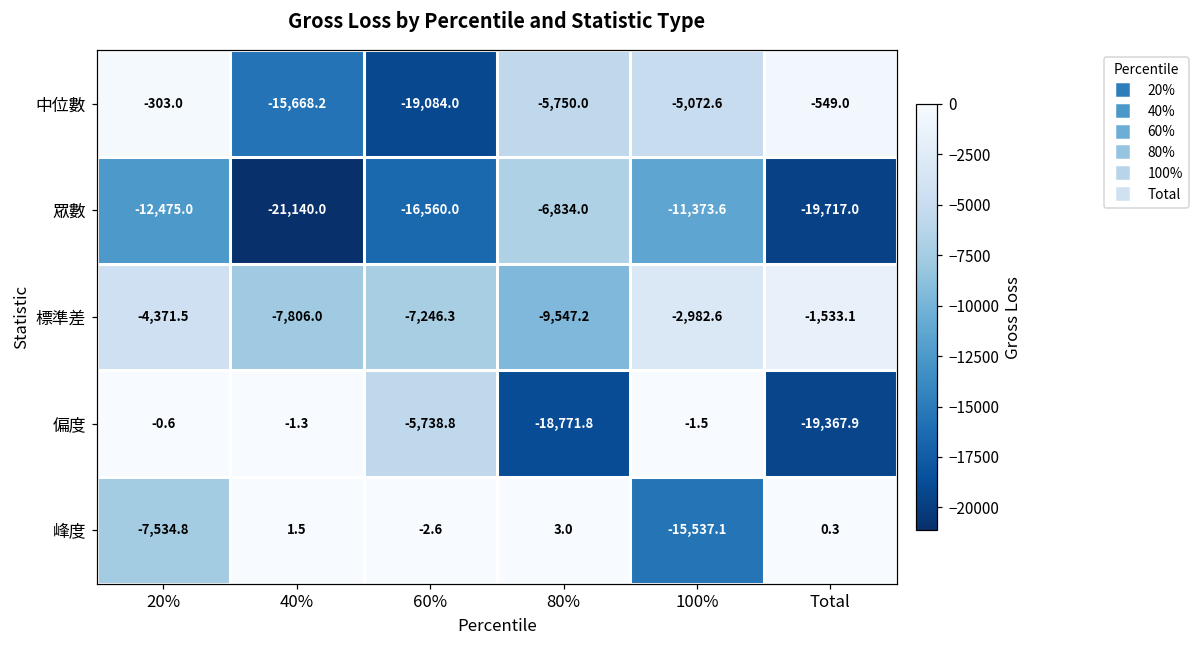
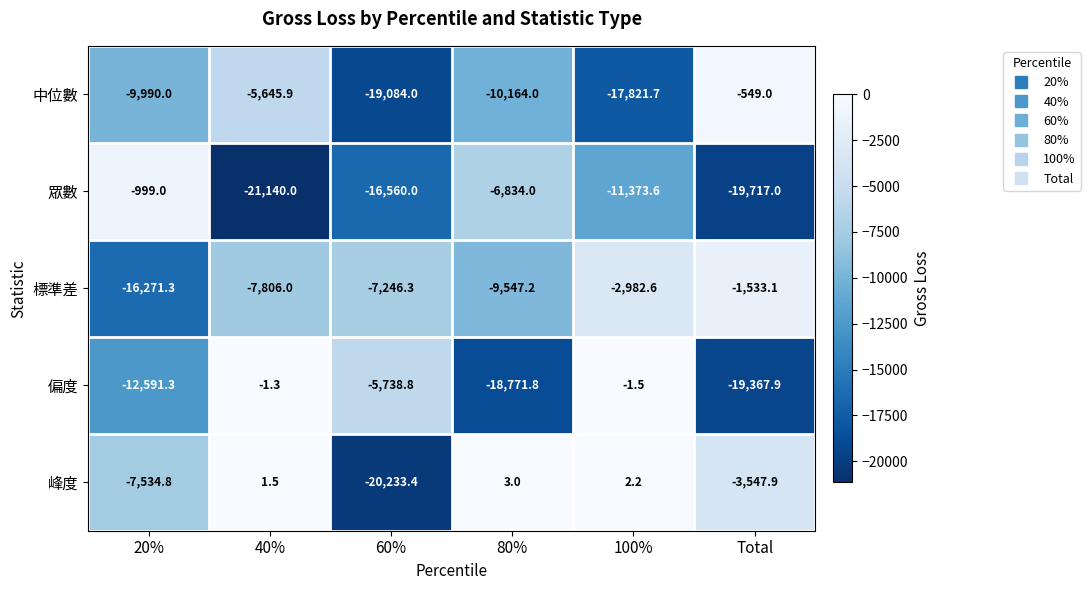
中位數, 20%: -303.0 -> -9,990.0
中位數, 40%: -15,668.2 -> -5,645.9
中位數, 80%: -5,750.0 -> -10,164.0
中位數, 100%: -5,072.6 -> -17,821.7
眾數, 20%: -12,475.0 -> -999.0
標準差, 20%: -4,371.5 -> -16,271.3
偏度, 20%: -0.6 -> -12,591.3
峰度, 60%: -2.6 -> -20,233.4
峰度, 100%: -15,537.1 -> 2.2
峰度, Total: 0.3 -> -3,547.9
